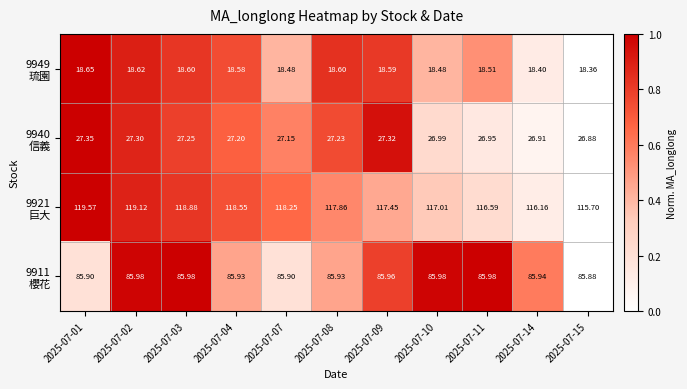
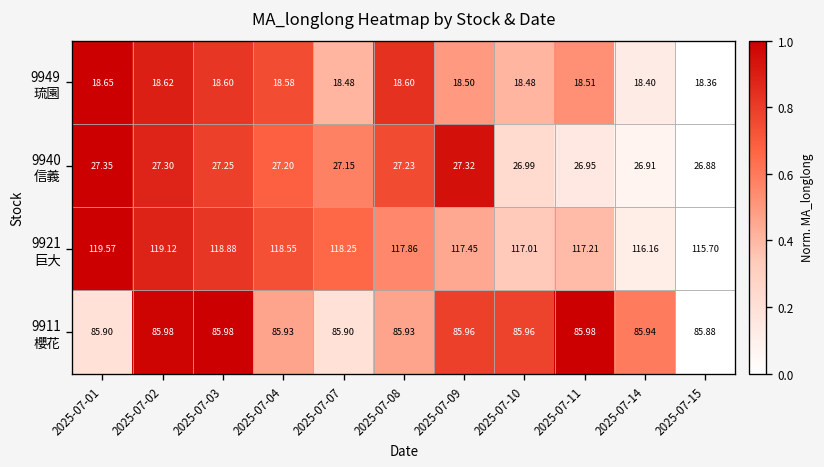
9949 琉園, 2025-07-09: 18.59 -> 18.50
9921 巨大, 2025-07-11: 116.59 -> 117.21
9911 櫻花, 2025-07-10: 85.98 -> 85.96
